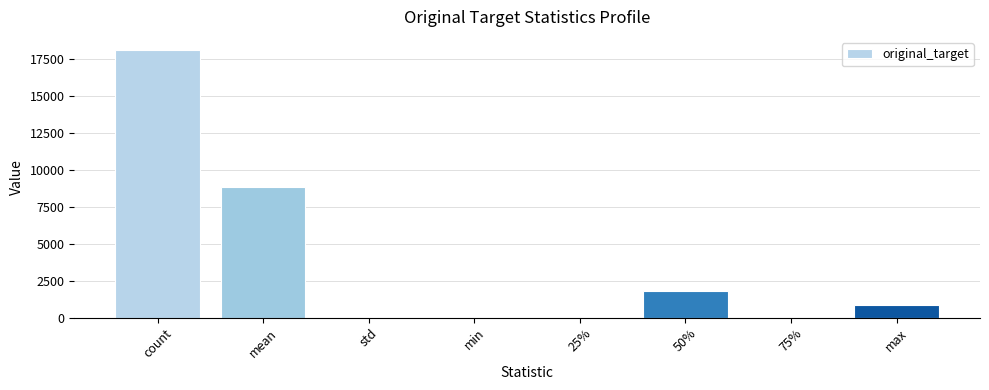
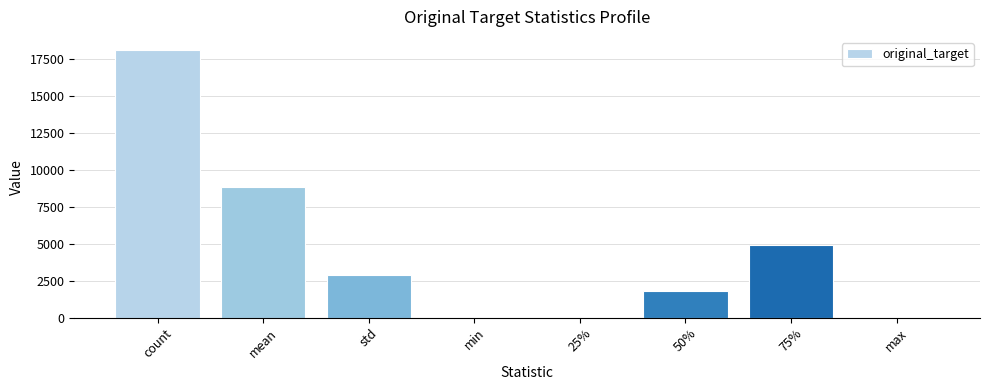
std: 0 -> 2900
75%: 0 -> 4900
max: 900 -> 0
